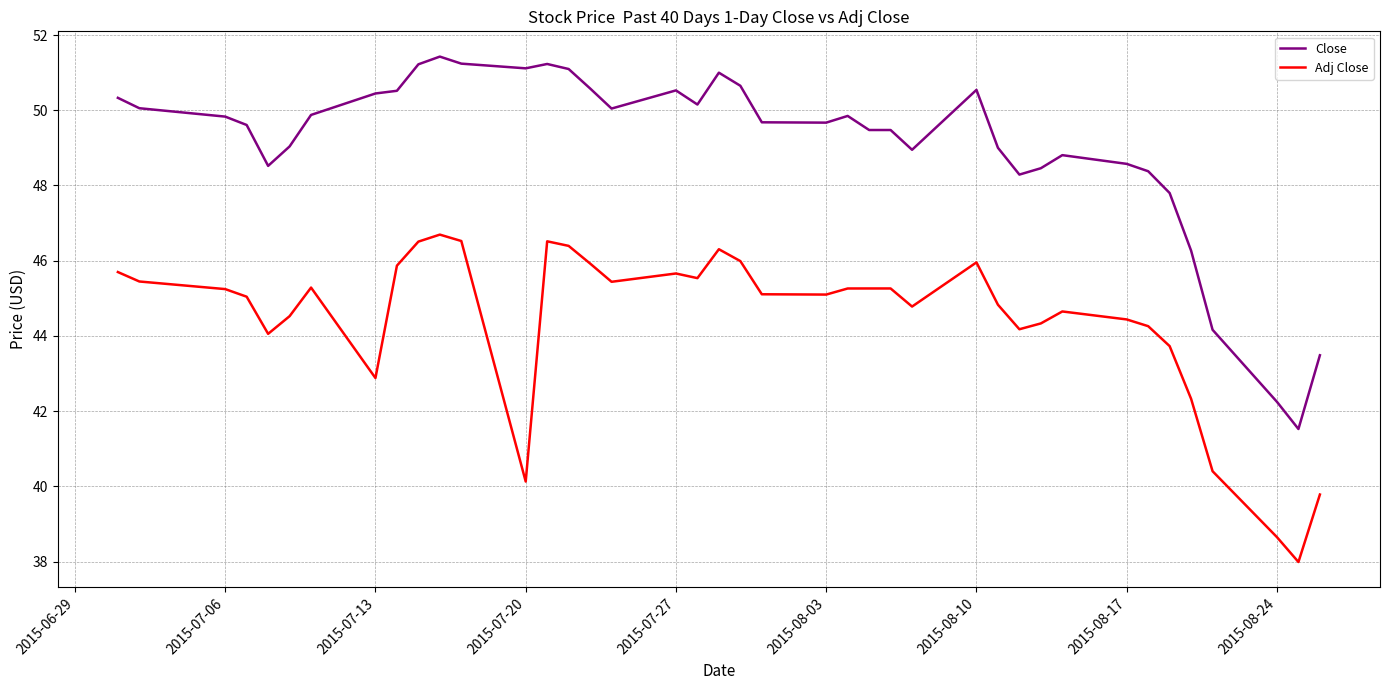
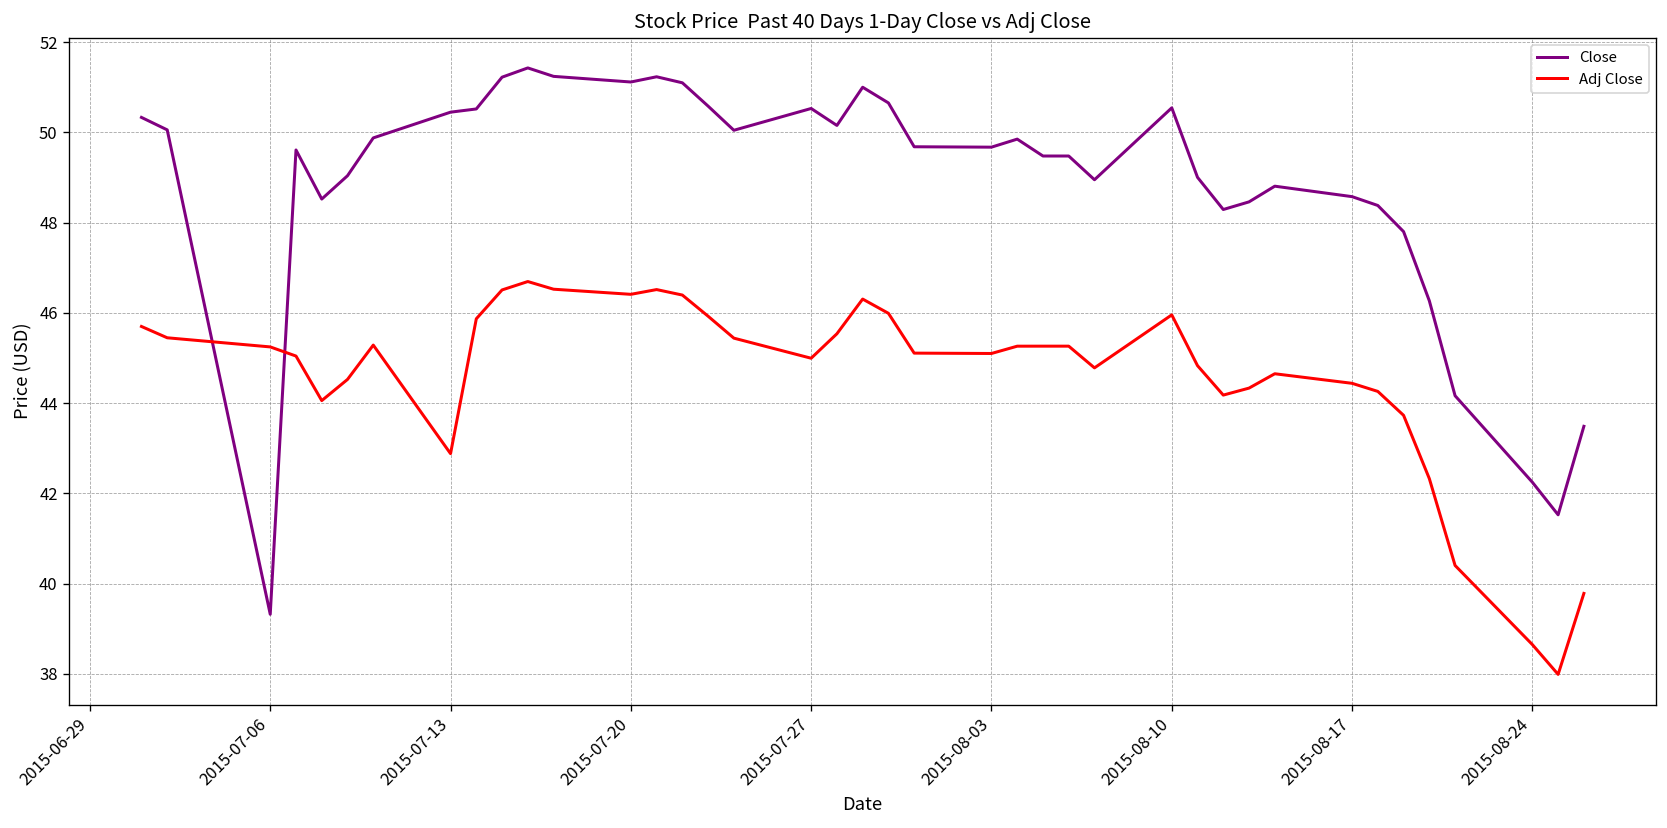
Close, 2015-07-06: 49.8 -> 39.3
Adj Close, 2015-07-20: 40.1 -> 46.4
Adj Close, 2015-07-27: 45.7 -> 45.0
